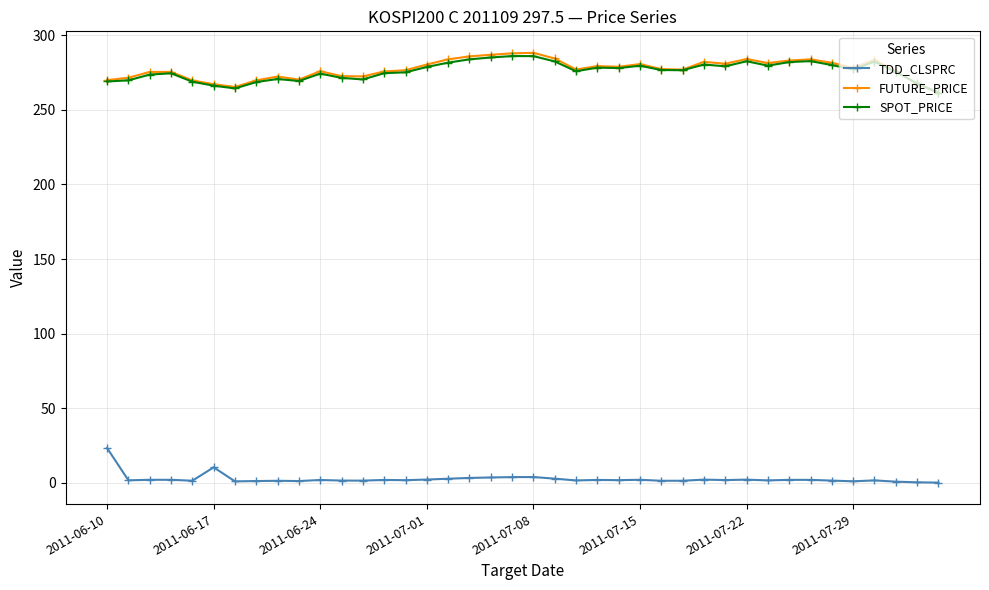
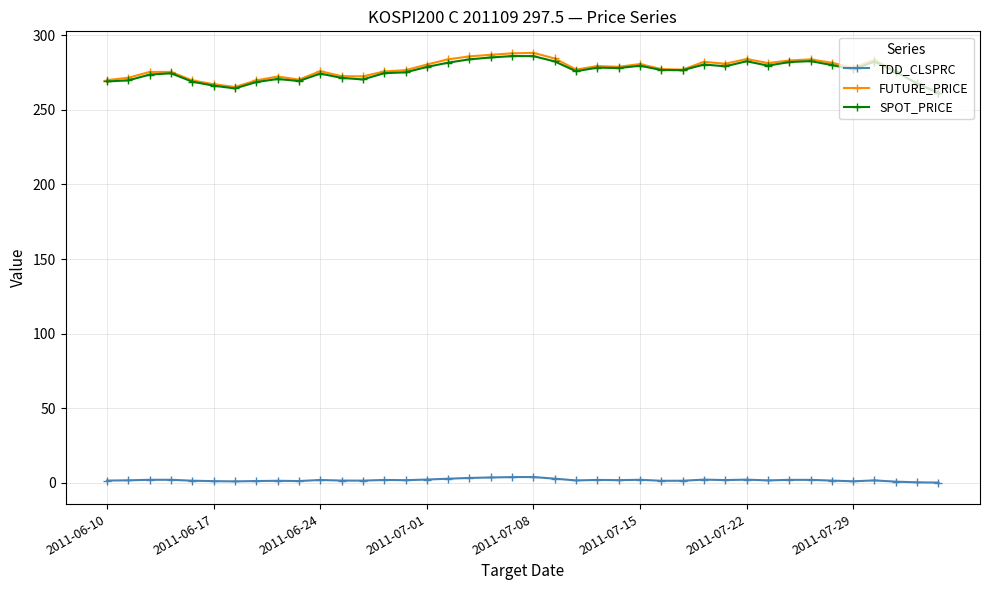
TDD_CLSPRC, 2011-06-10: 23 -> 2
TDD_CLSPRC, 2011-06-17: 10 -> 1
